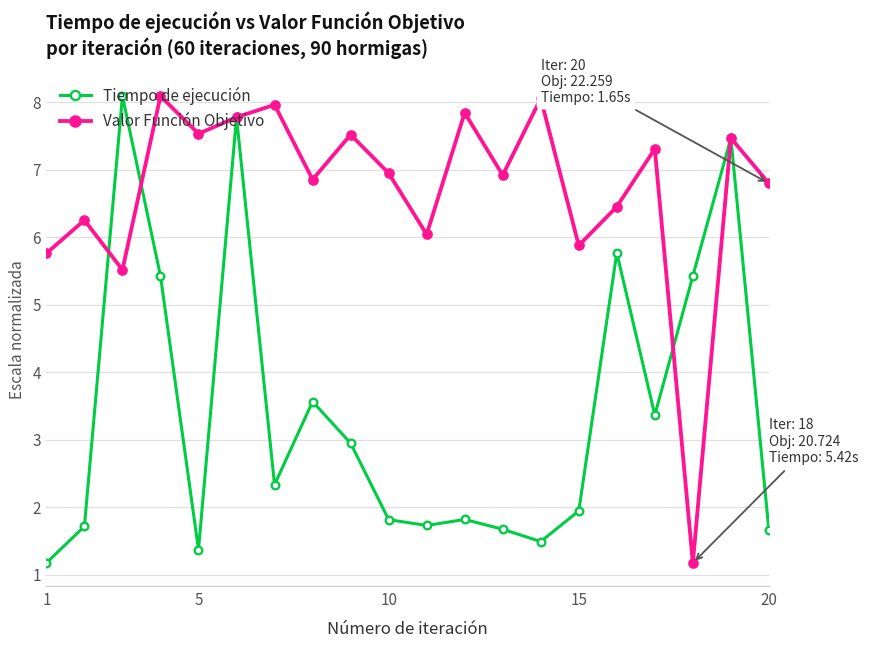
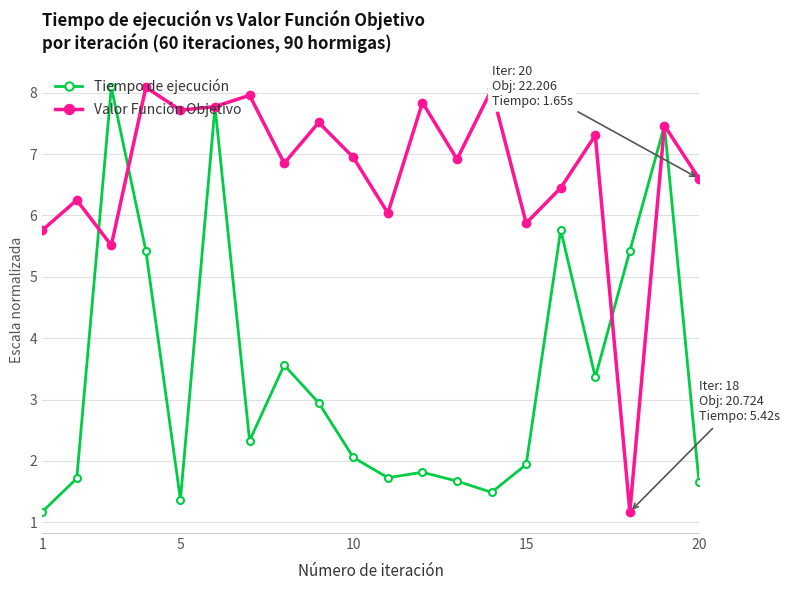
Valor Función Objetivo, 5: 7.5 -> 7.7
Tiempo de ejecución, 10: 1.8 -> 2.1
Valor Función Objetivo, 20: 22.259 -> 22.206
